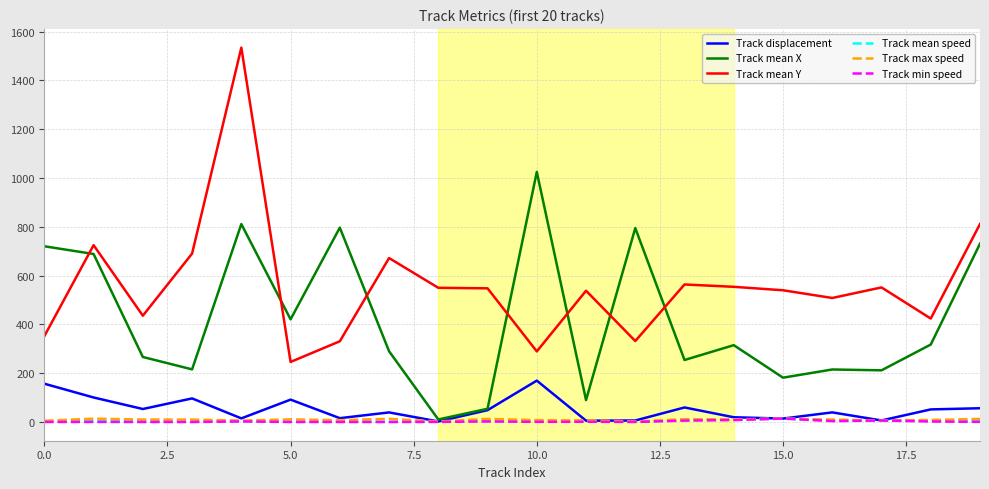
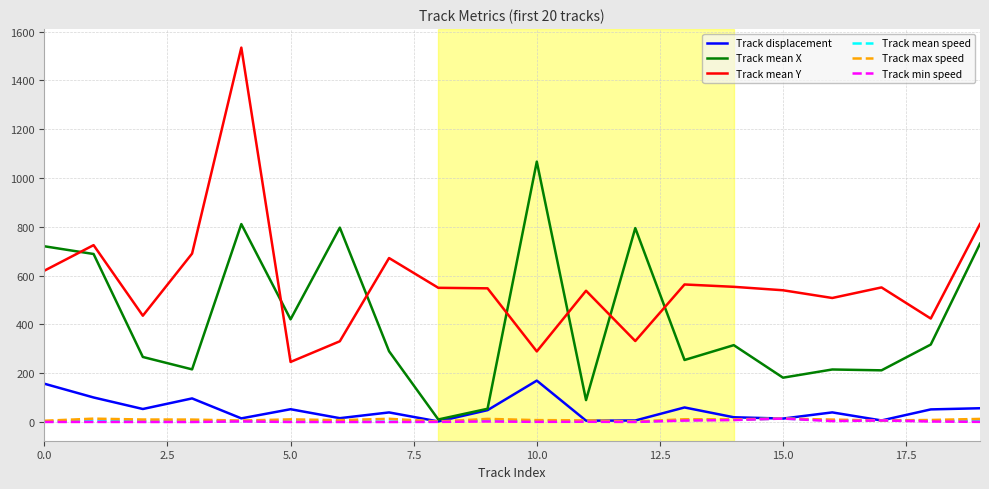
Track mean Y, 0.0: 350 -> 620
Track displacement, 5.0: 90 -> 50
Track mean X, 10.0: 1020 -> 1070
